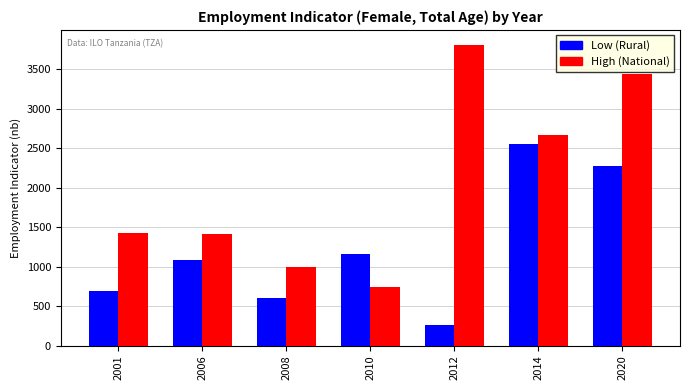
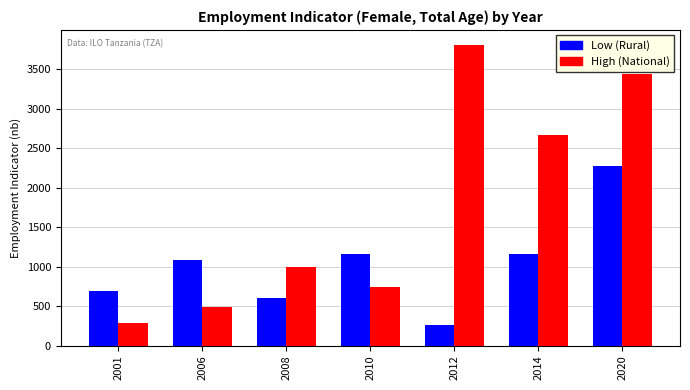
High (National), 2001: 1400 -> 300
High (National), 2006: 1400 -> 500
Low (Rural), 2014: 2600 -> 1200
